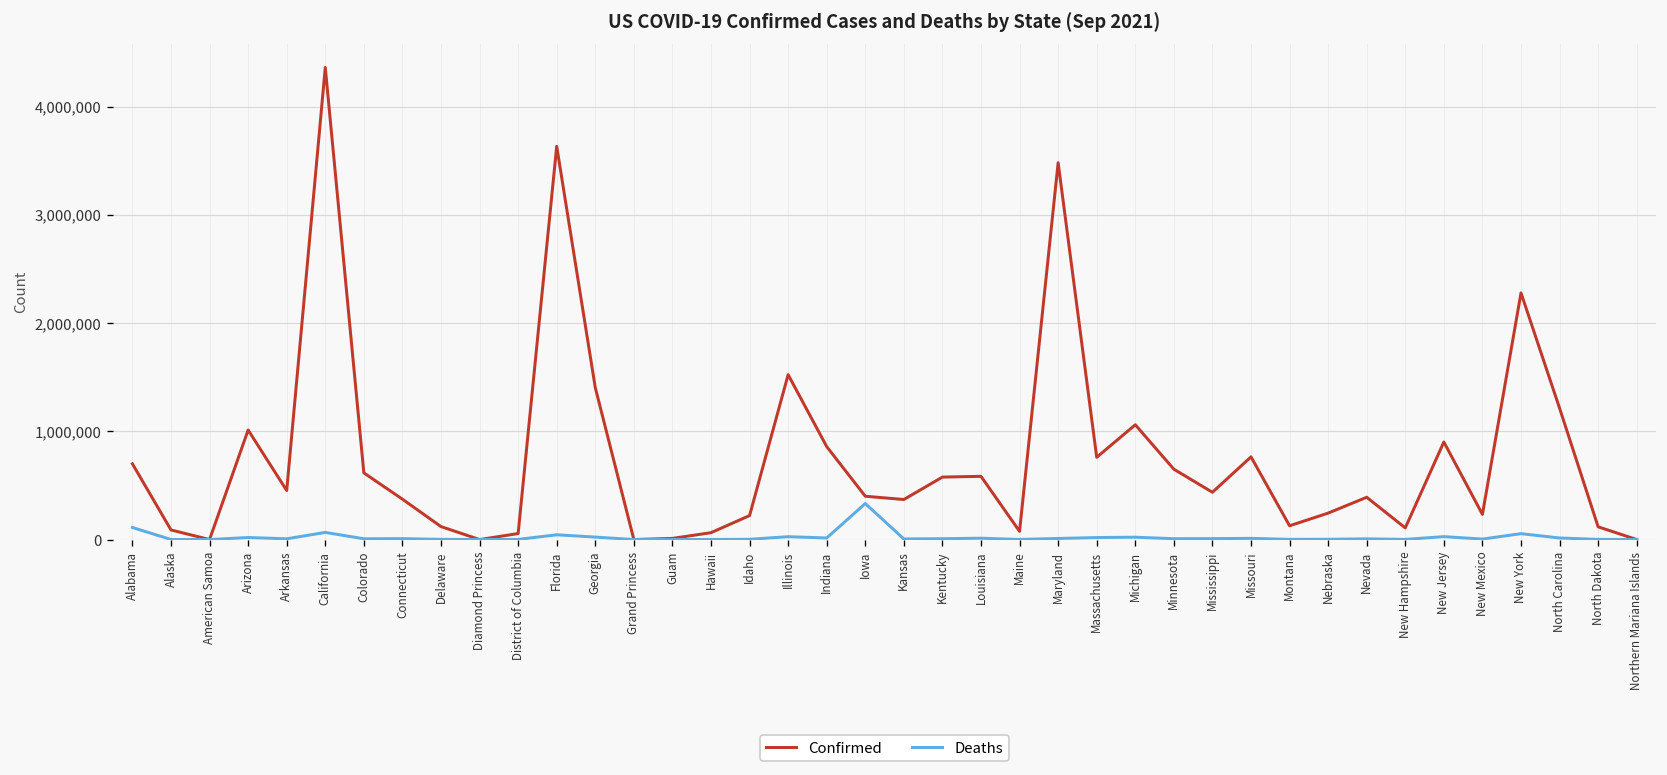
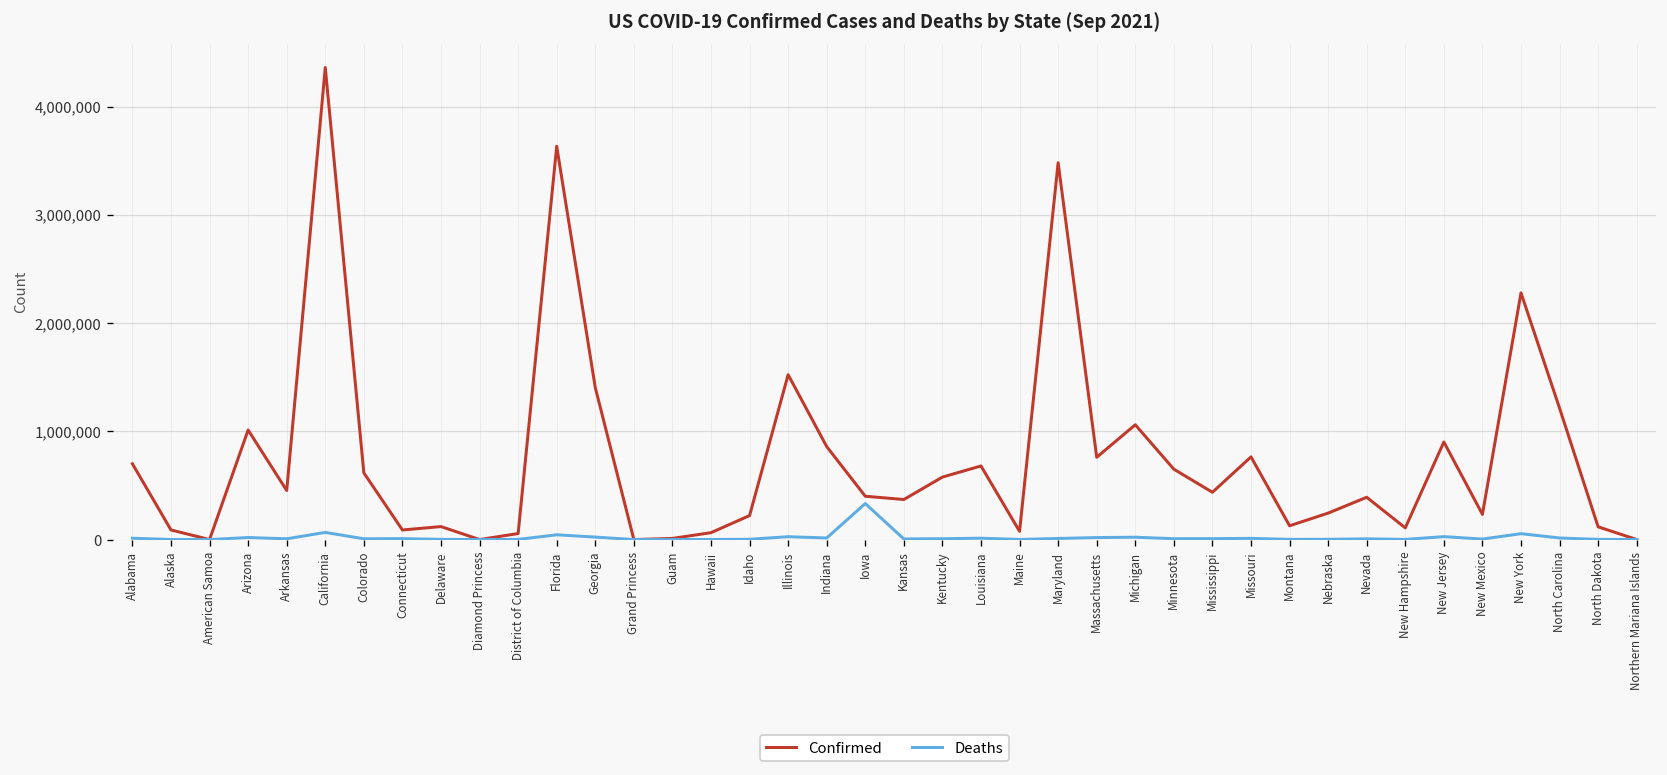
Deaths, Alabama: 100,000 -> 0
Confirmed, Connecticut: 400,000 -> 100,000
Confirmed, Louisiana: 600,000 -> 700,000
